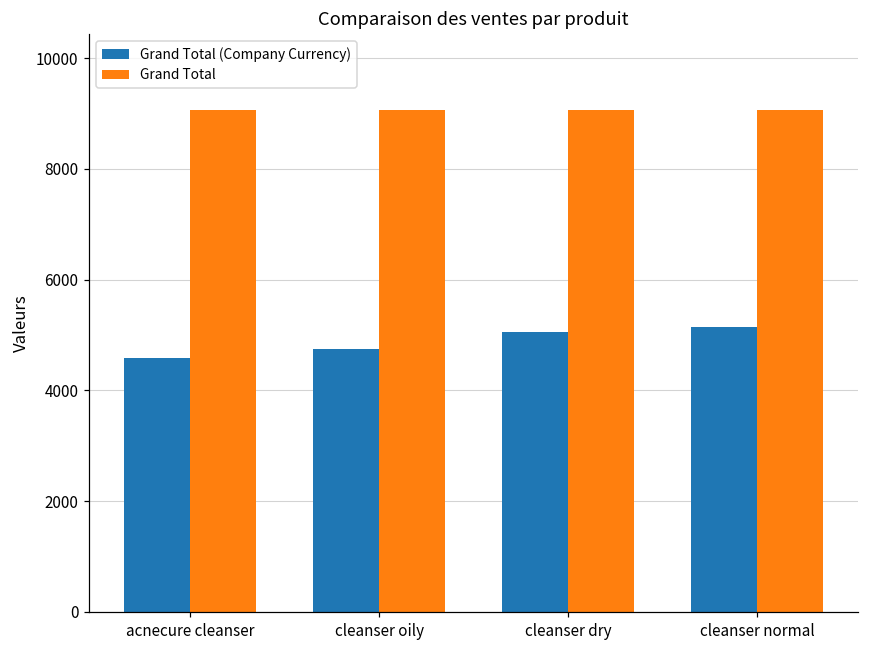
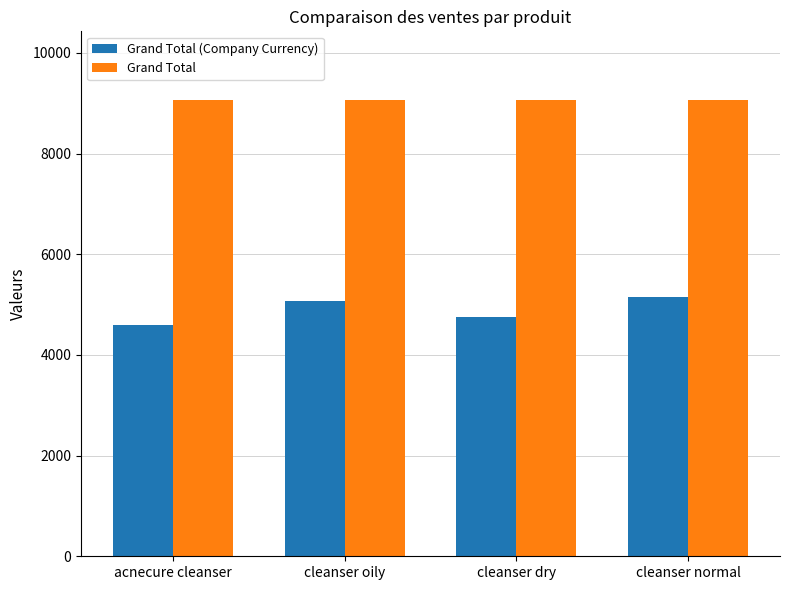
Grand Total (Company Currency), cleanser oily: 4800 -> 5100
Grand Total (Company Currency), cleanser dry: 5100 -> 4800
